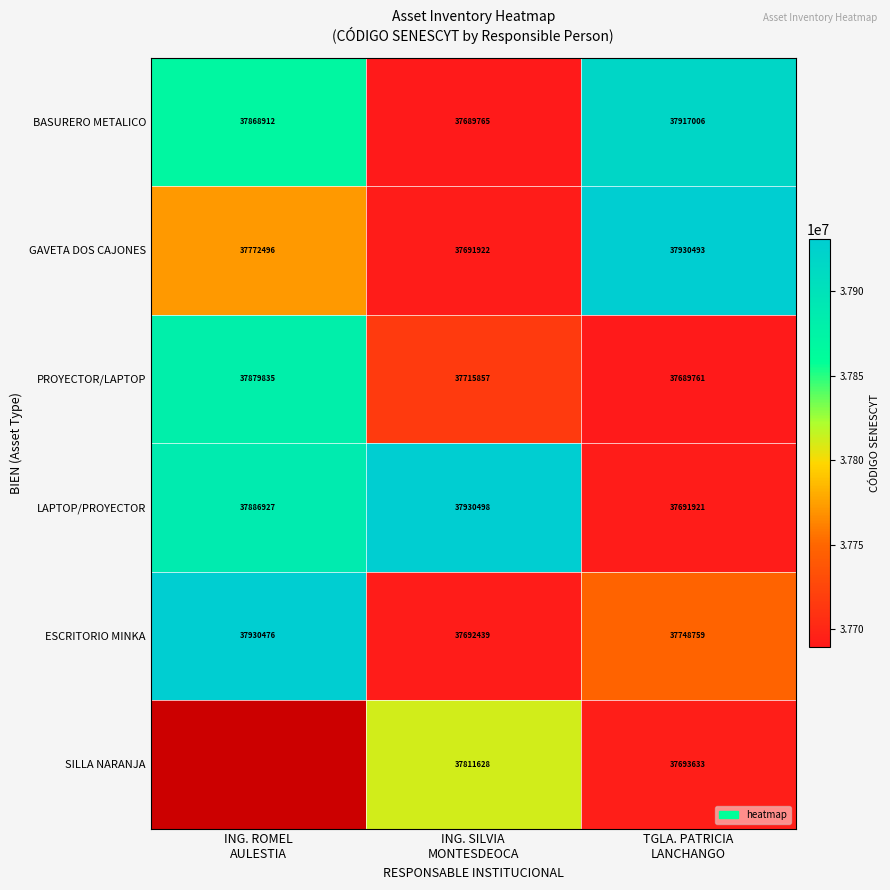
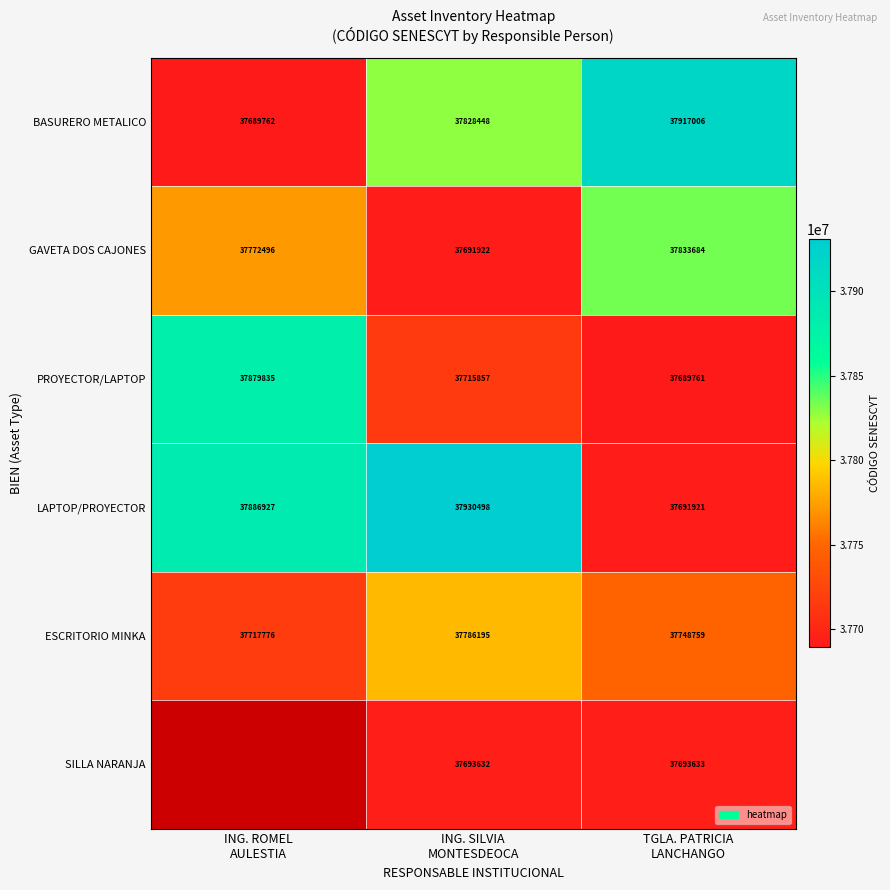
BASURERO METALICO, ING. ROMEL AULESTIA: 37868912 -> 37689762
BASURERO METALICO, ING. SILVIA MONTESDEOCA: 37689765 -> 37828448
GAVETA DOS CAJONES, TGLA. PATRICIA LANCHANGO: 37930493 -> 37833684
ESCRITORIO MINKA, ING. ROMEL AULESTIA: 37930476 -> 37717776
ESCRITORIO MINKA, ING. SILVIA MONTESDEOCA: 37692439 -> 37786195
SILLA NARANJA, ING. SILVIA MONTESDEOCA: 37811628 -> 37693632
